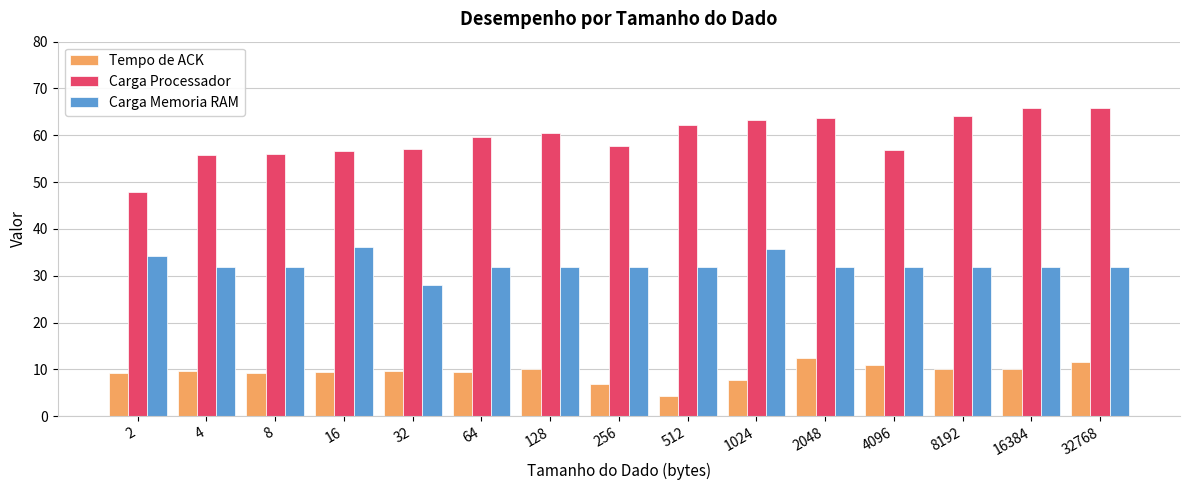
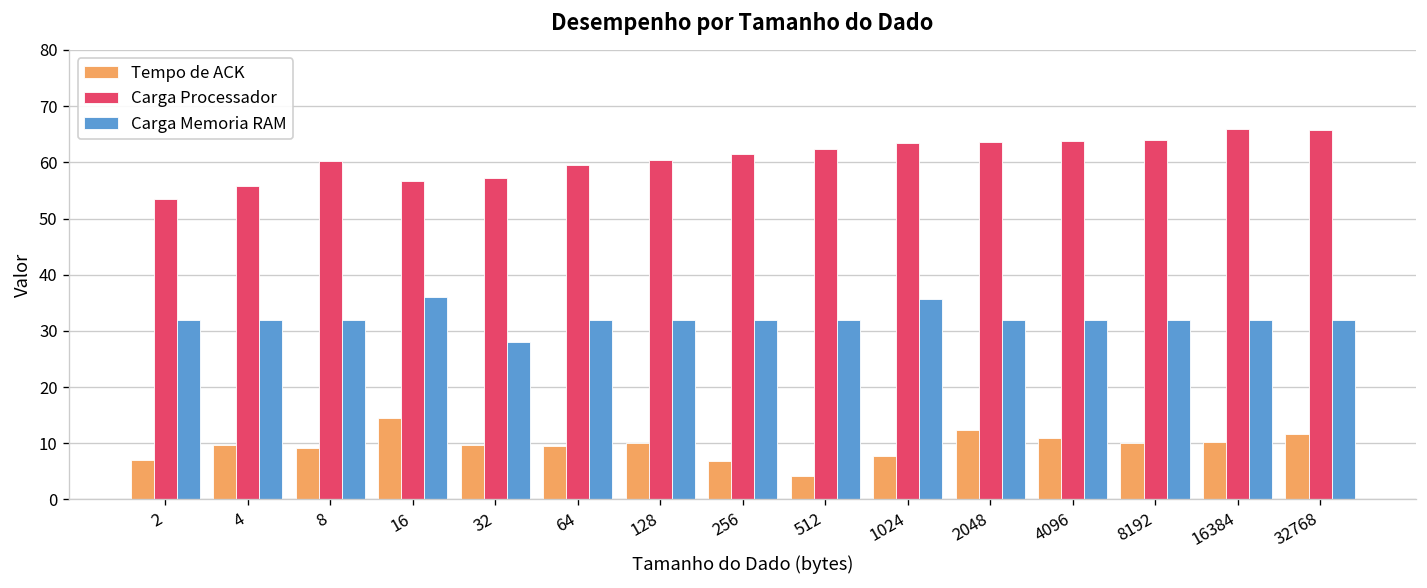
Tempo de ACK, 2: 9 -> 7
Carga Processador, 2: 48 -> 53
Carga Memoria RAM, 2: 34 -> 32
Carga Processador, 8: 56 -> 60
Tempo de ACK, 16: 9 -> 14
Carga Processador, 256: 58 -> 61
Carga Processador, 4096: 57 -> 64
